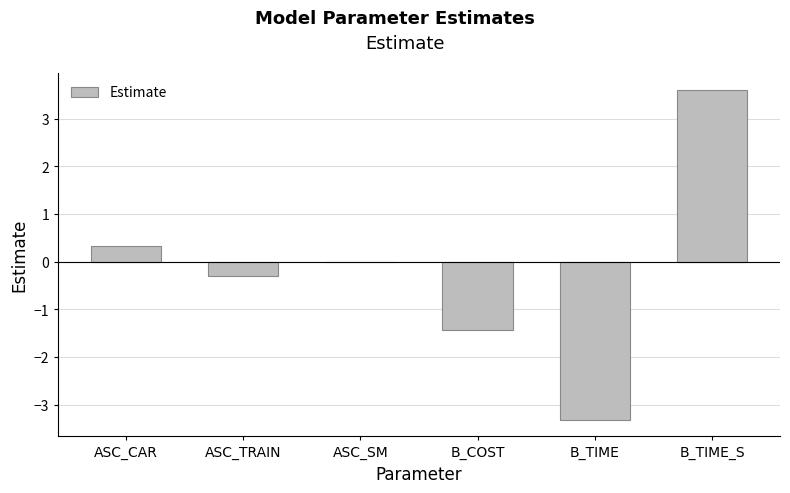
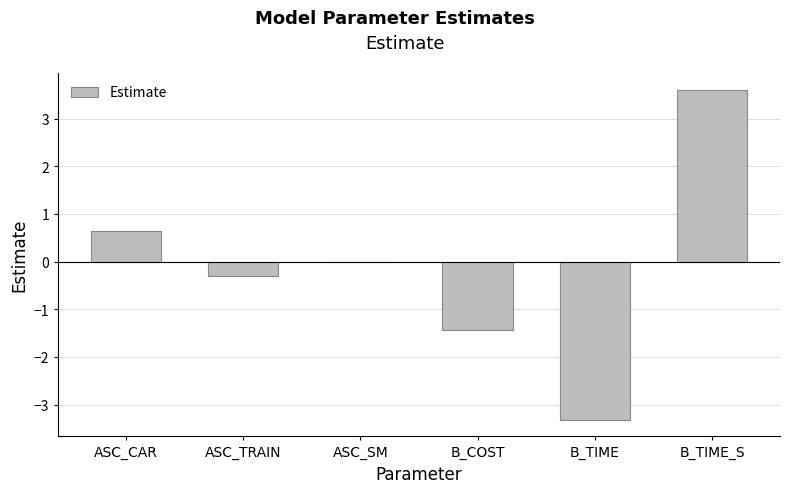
ASC_CAR: 0.3 -> 0.6
